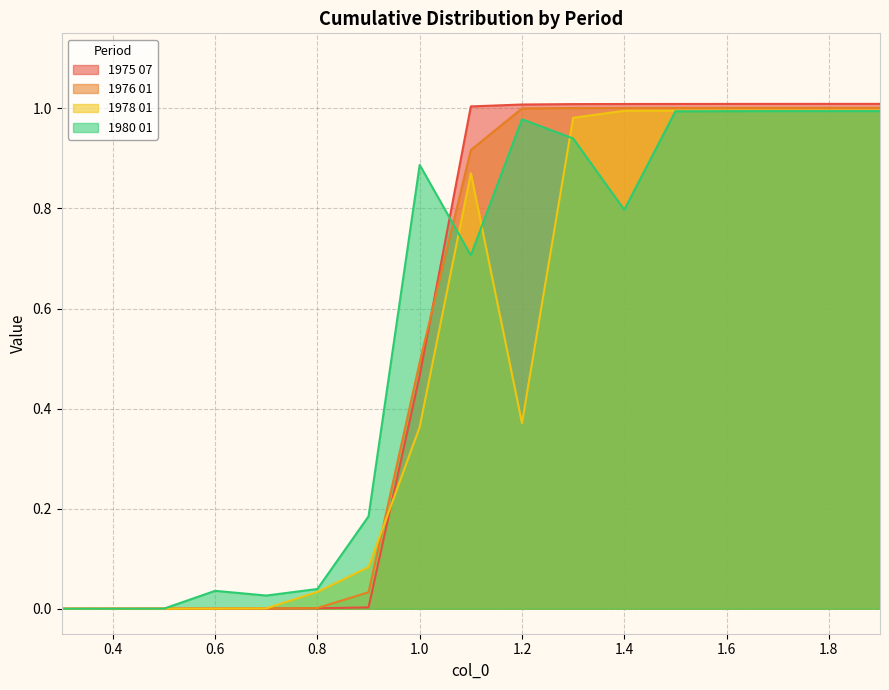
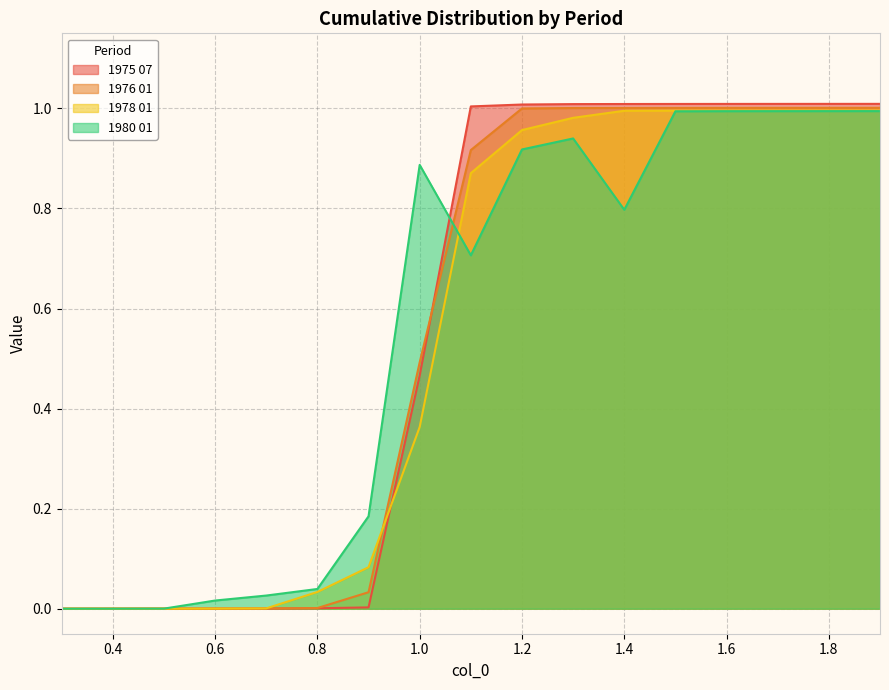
1980 01, 0.6: 0.04 -> 0.02
1978 01, 1.2: 0.37 -> 0.96
1980 01, 1.2: 0.98 -> 0.92
